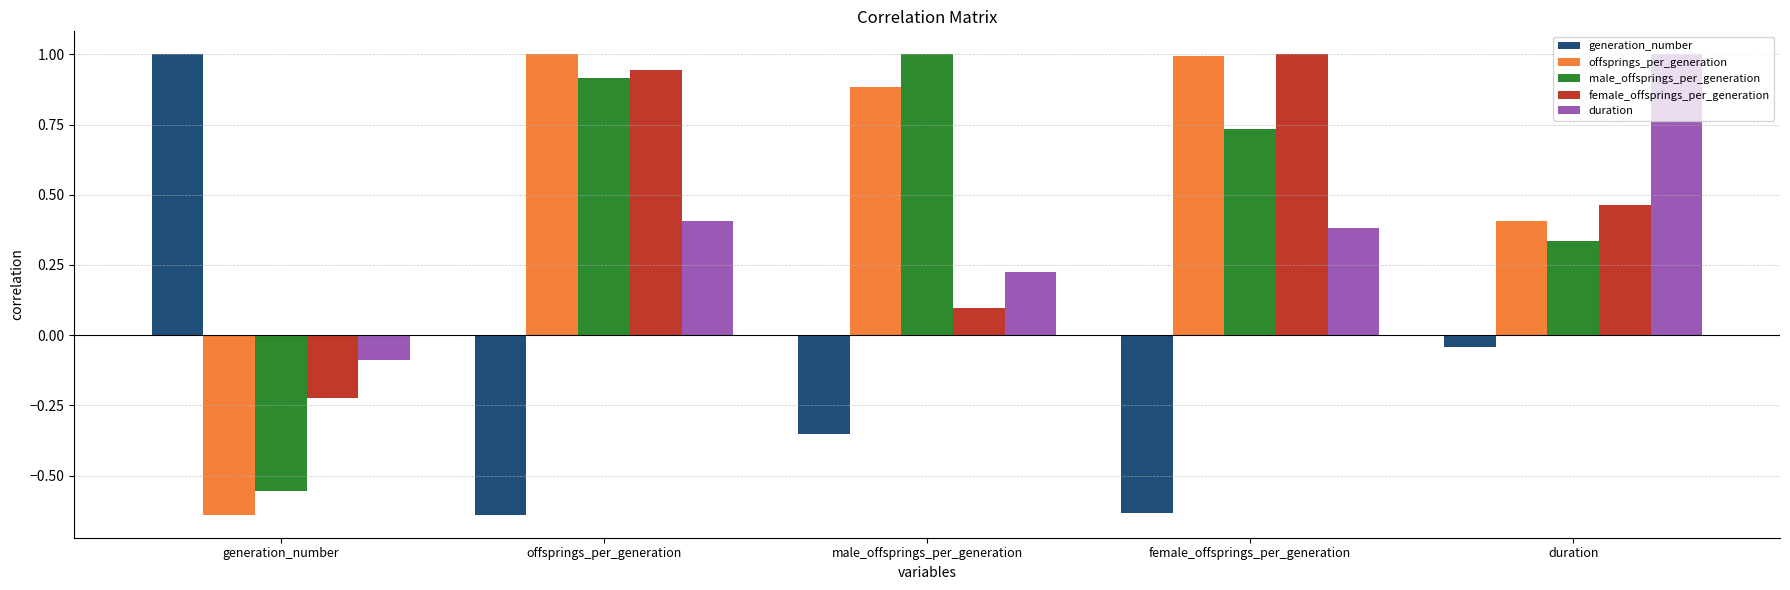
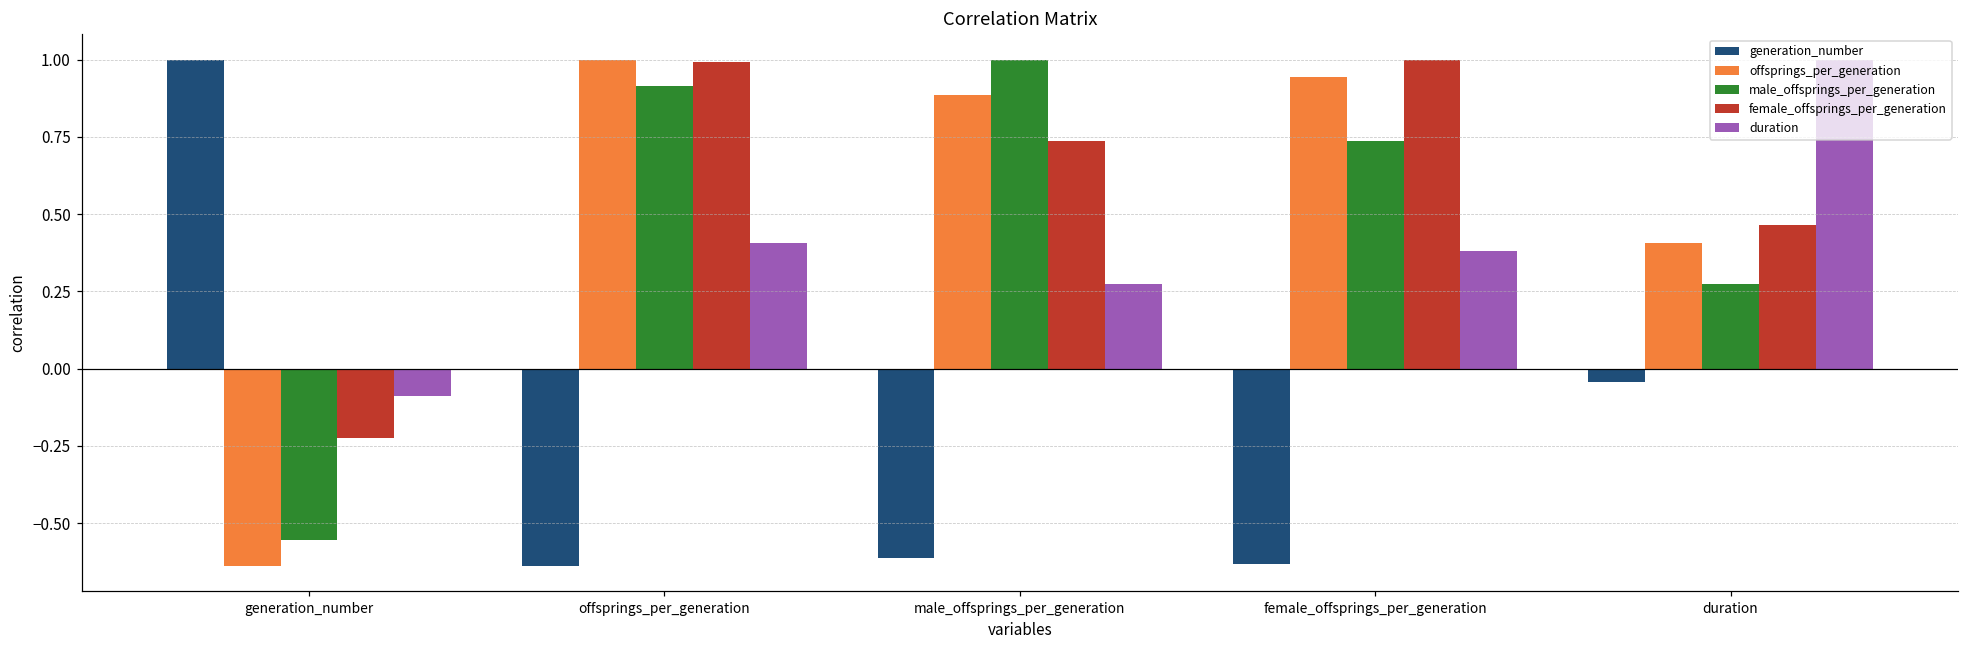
female_offsprings_per_generation, offsprings_per_generation: 0.95 -> 0.99
generation_number, male_offsprings_per_generation: -0.35 -> -0.61
female_offsprings_per_generation, male_offsprings_per_generation: 0.10 -> 0.74
duration, male_offsprings_per_generation: 0.22 -> 0.28
offsprings_per_generation, female_offsprings_per_generation: 1.00 -> 0.95
male_offsprings_per_generation, duration: 0.33 -> 0.28
